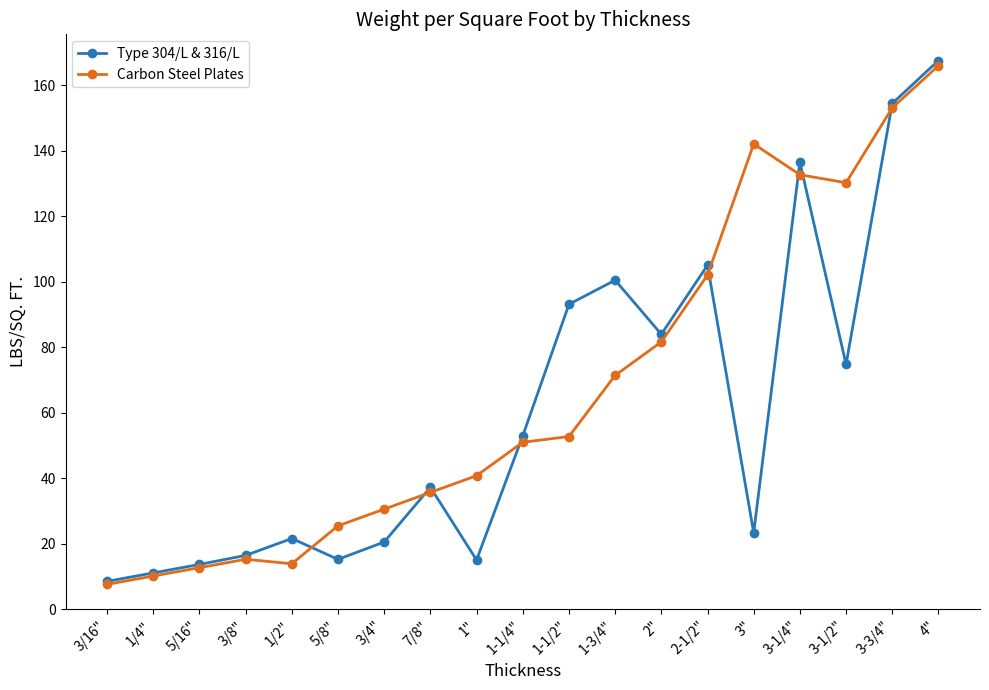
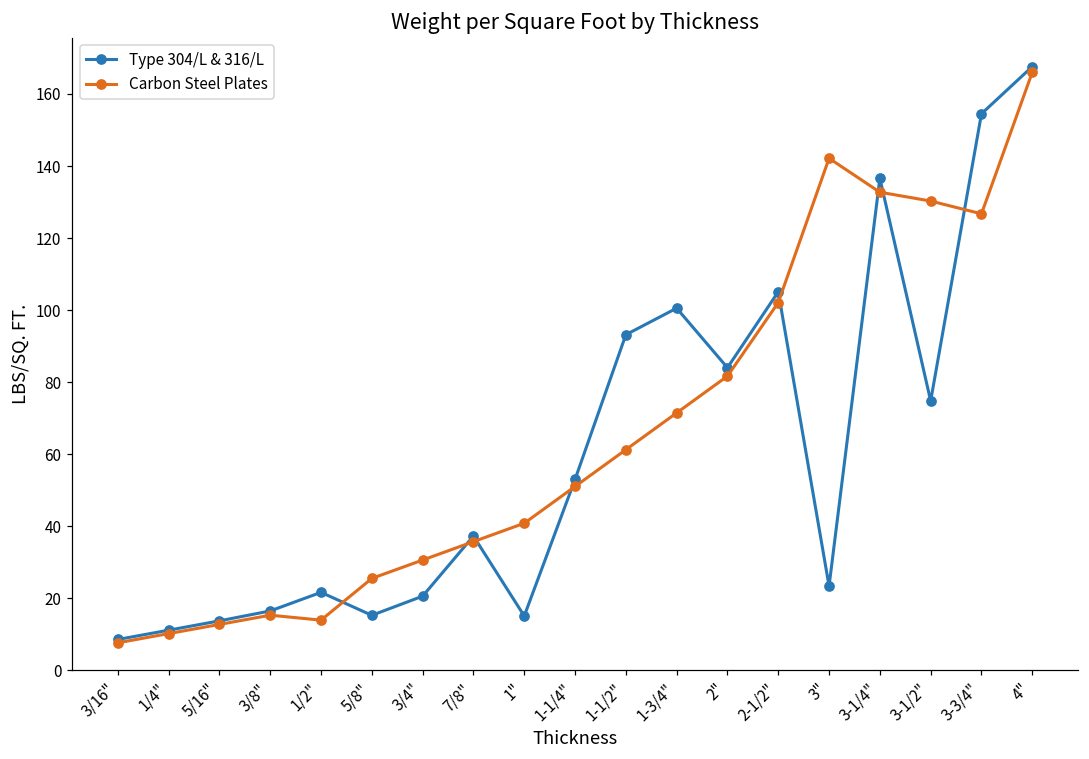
Carbon Steel Plates, 1-1/2": 53 -> 61
Carbon Steel Plates, 3-3/4": 153 -> 127
